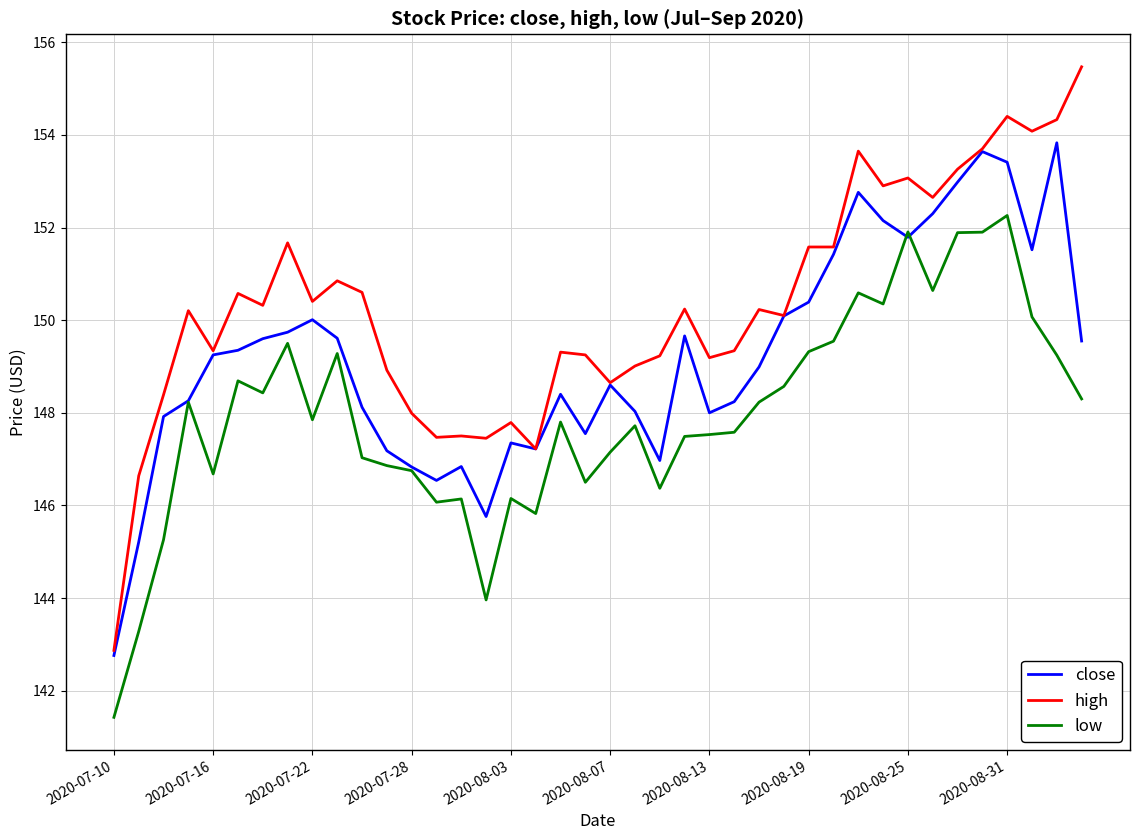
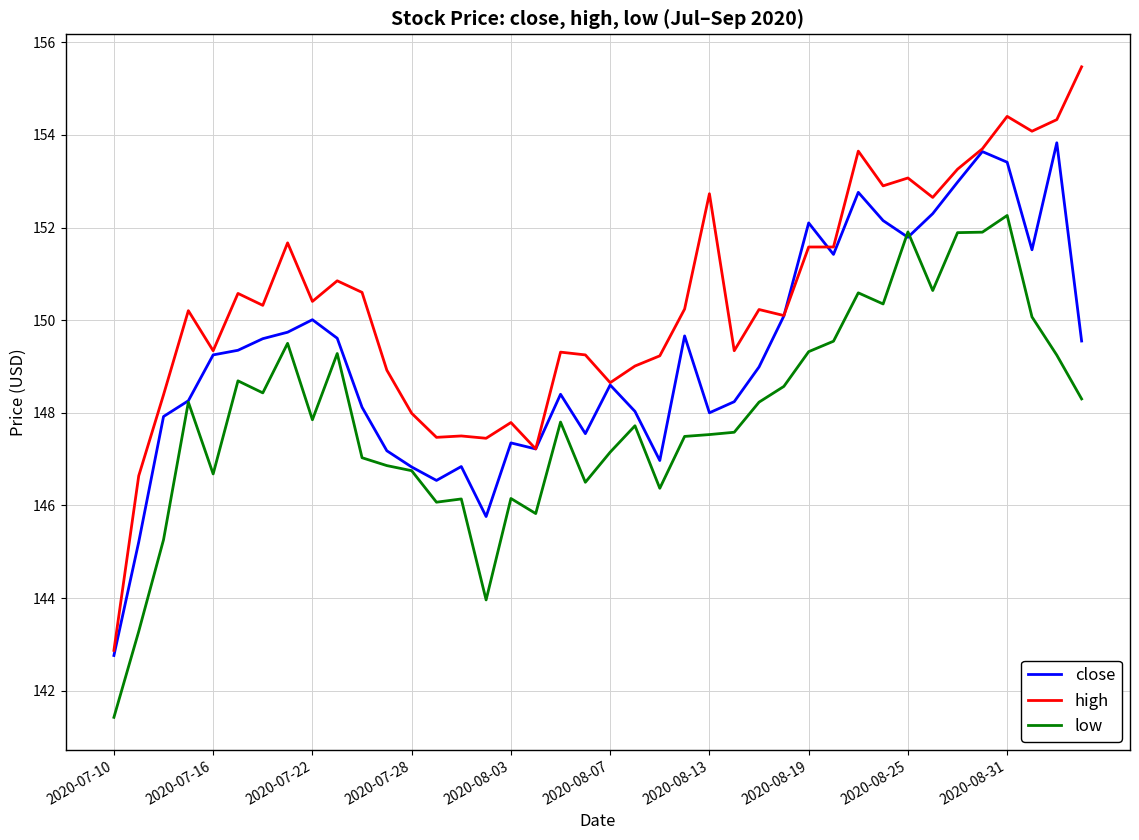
high, 2020-08-13: 149.2 -> 152.7
close, 2020-08-19: 150.4 -> 152.1
